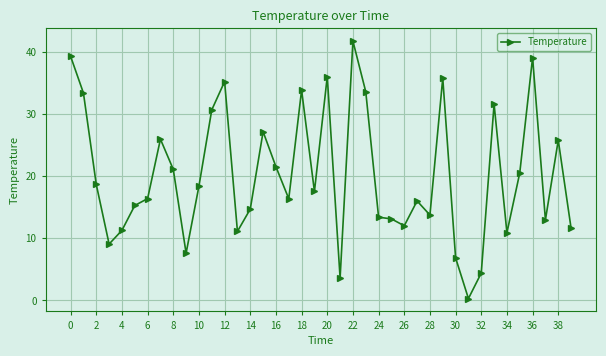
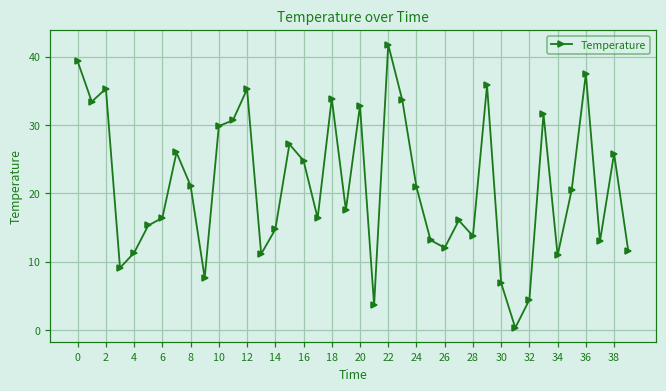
2: 19 -> 35
10: 18 -> 30
16: 22 -> 25
20: 36 -> 33
24: 13 -> 21
36: 39 -> 37
